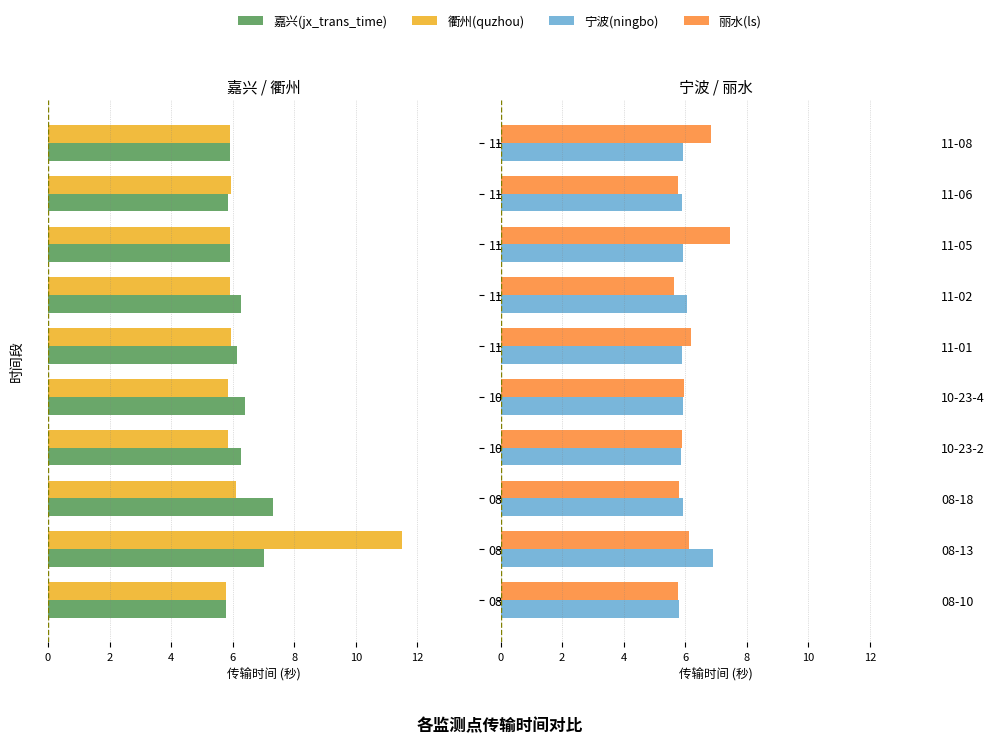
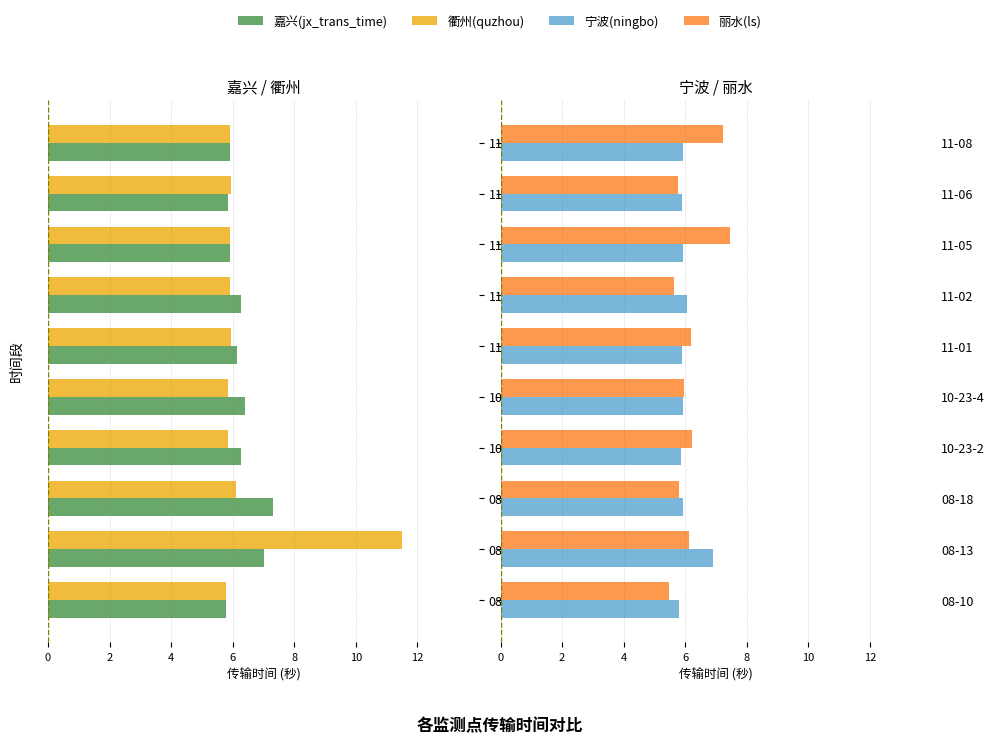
宁波 / 丽水, 丽水(ls), 11-08: 6.8 -> 7.2
宁波 / 丽水, 丽水(ls), 10-23-2: 5.9 -> 6.2
宁波 / 丽水, 丽水(ls), 08-10: 5.8 -> 5.5
